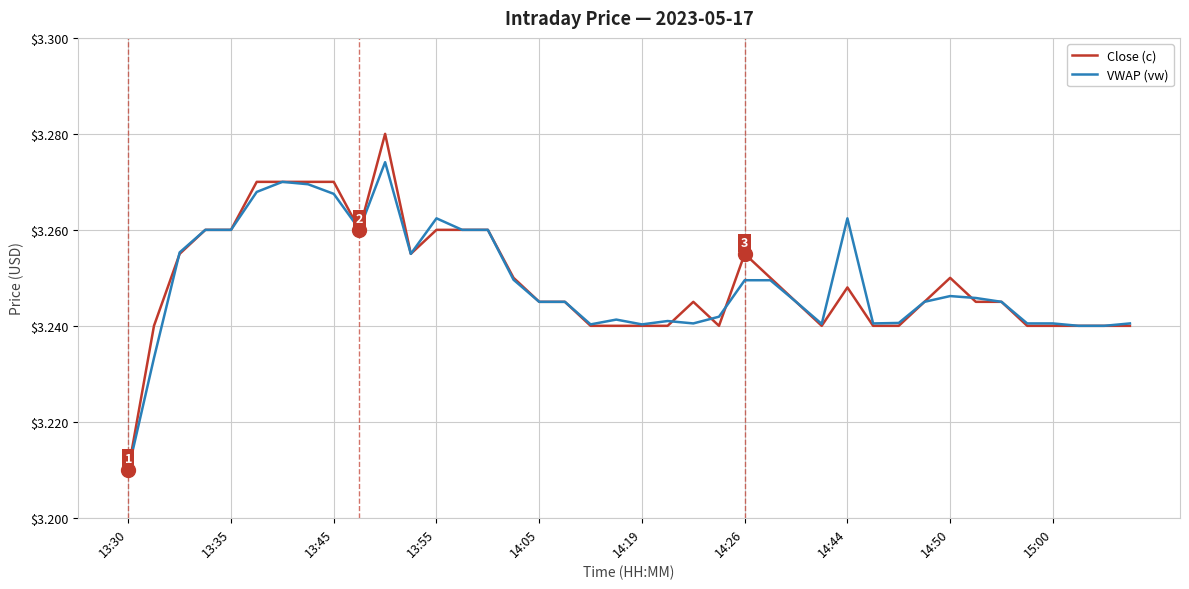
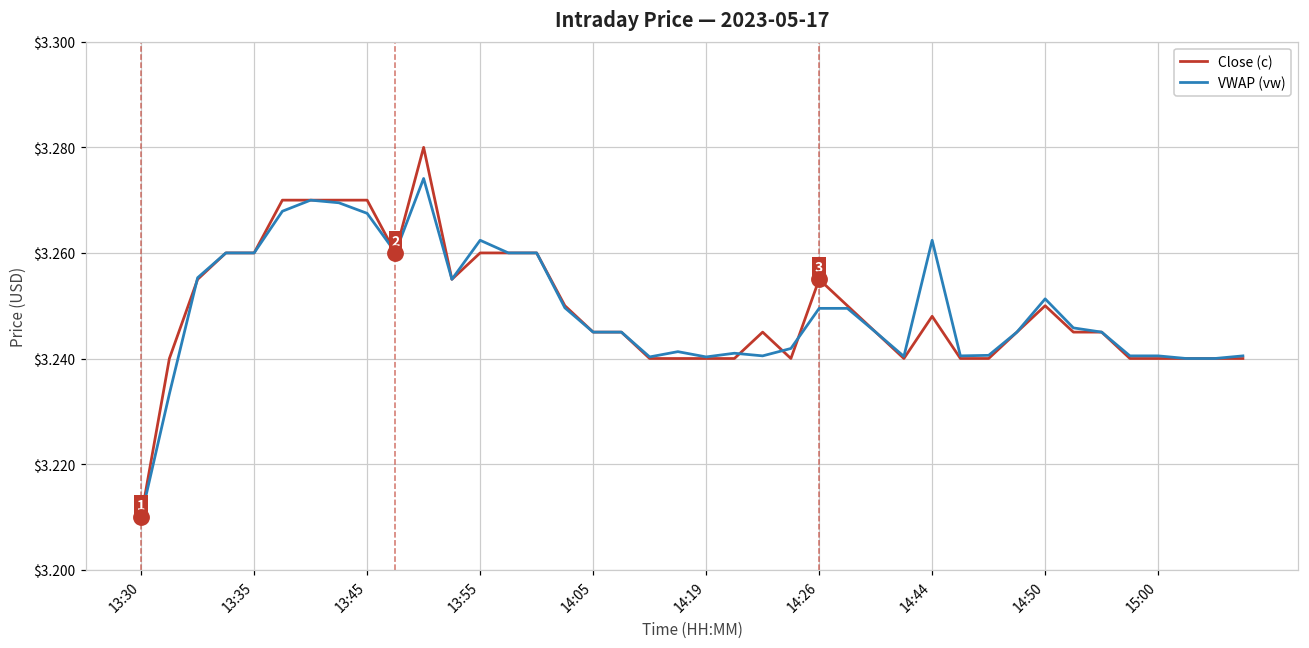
VWAP (vw), 14:50: $3.246 -> $3.251
